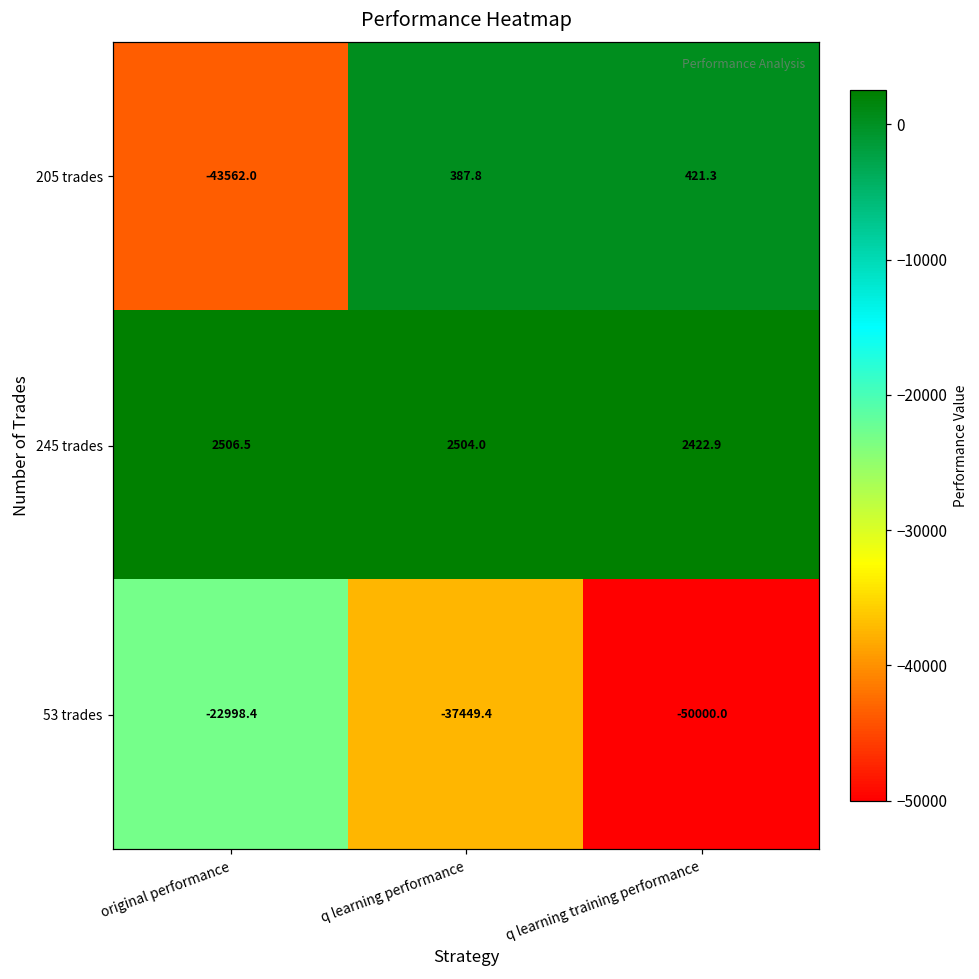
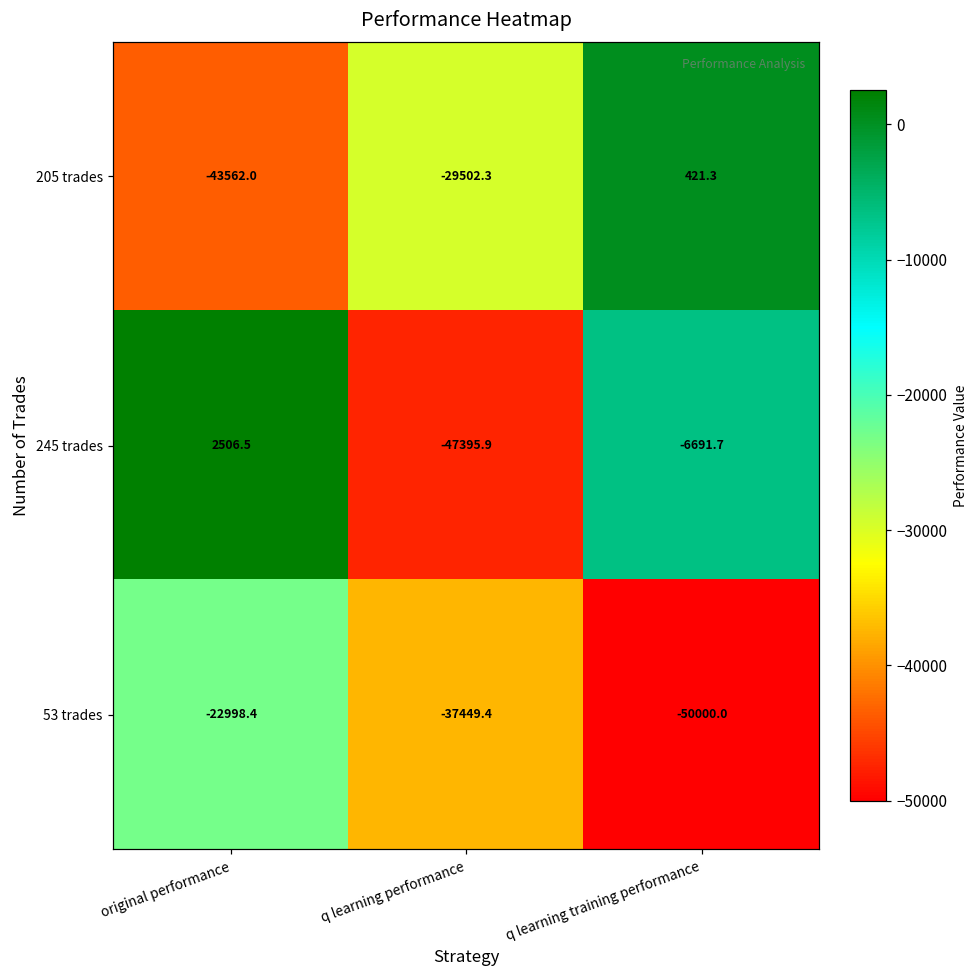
205 trades, q learning performance: 387.8 -> -29502.3
245 trades, q learning performance: 2504.0 -> -47395.9
245 trades, q learning training performance: 2422.9 -> -6691.7
